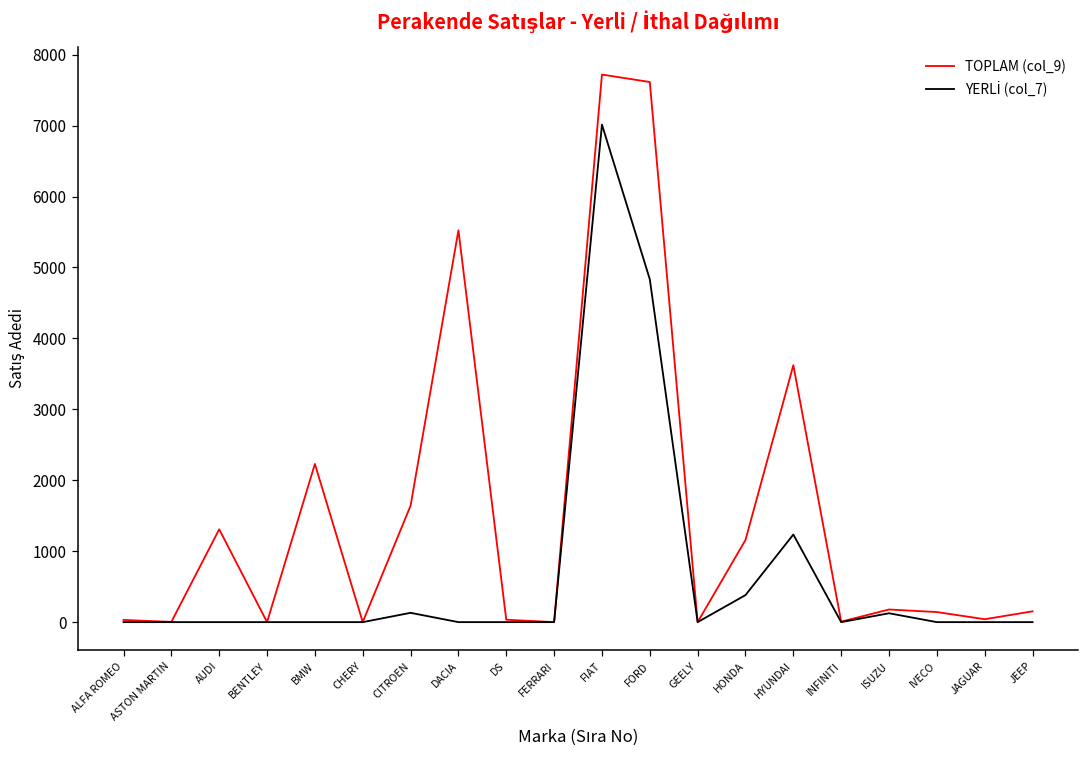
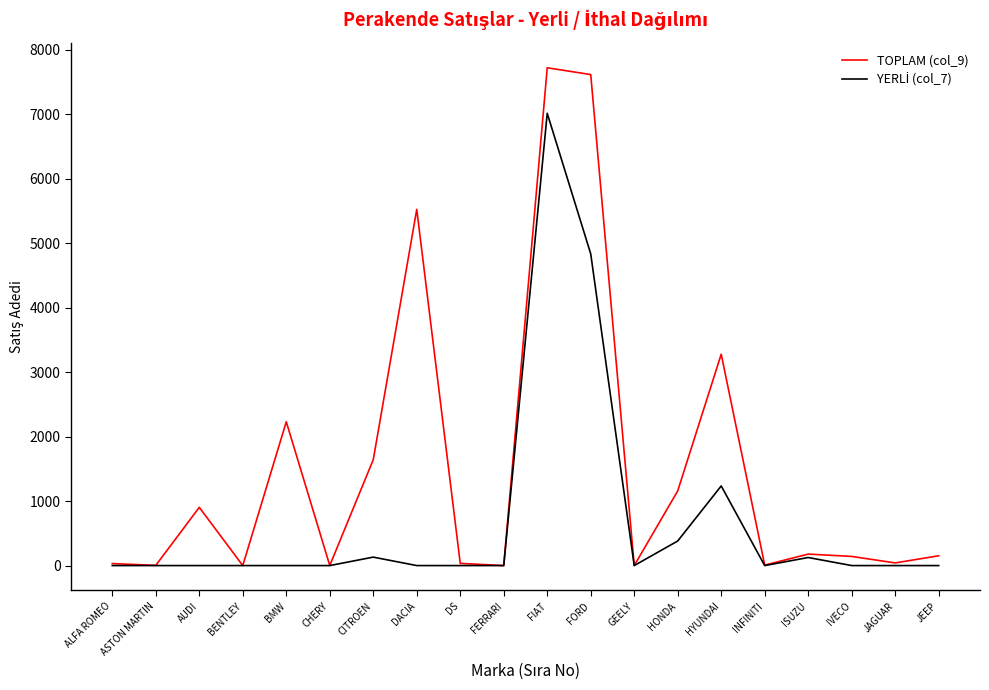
TOPLAM (col_9), AUDI: 1300 -> 900
TOPLAM (col_9), HYUNDAI: 3600 -> 3300
